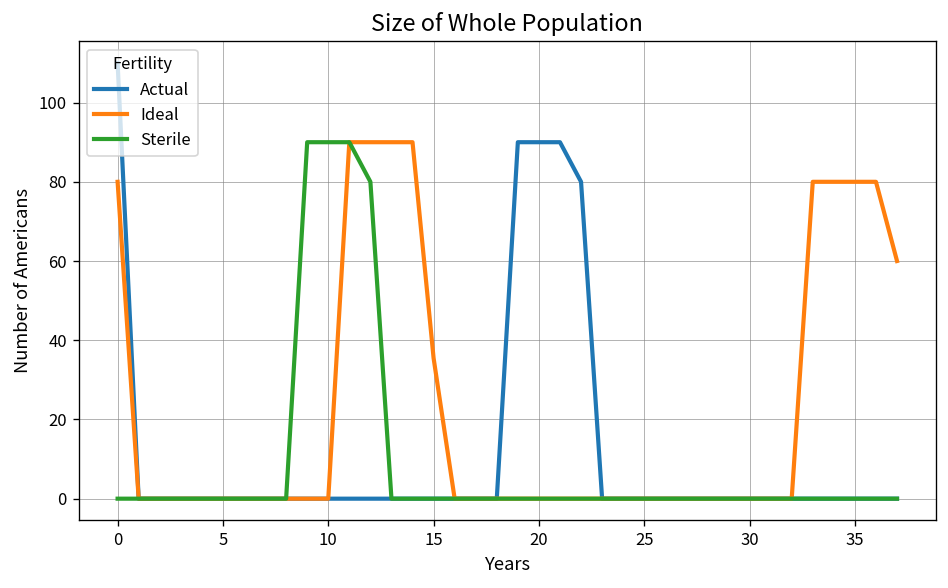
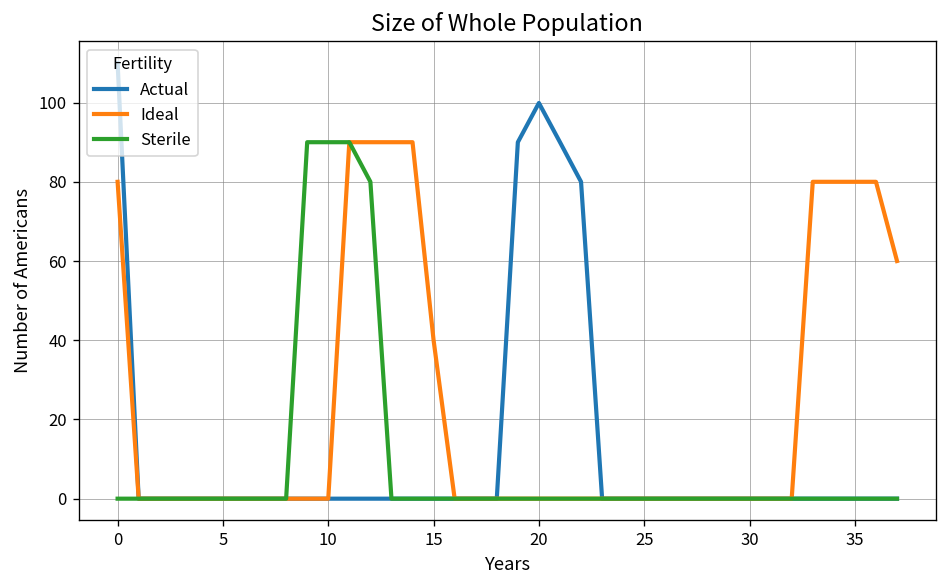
Ideal, 15: 36 -> 40
Actual, 20: 90 -> 100
